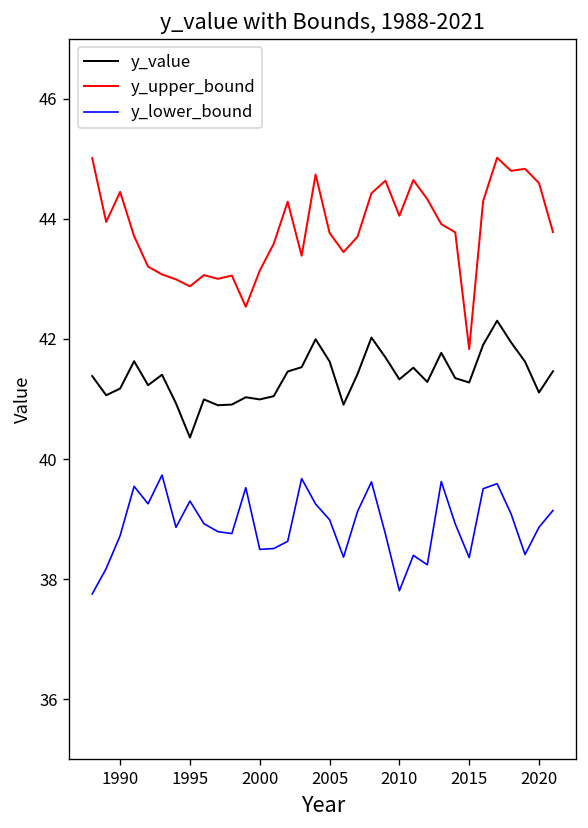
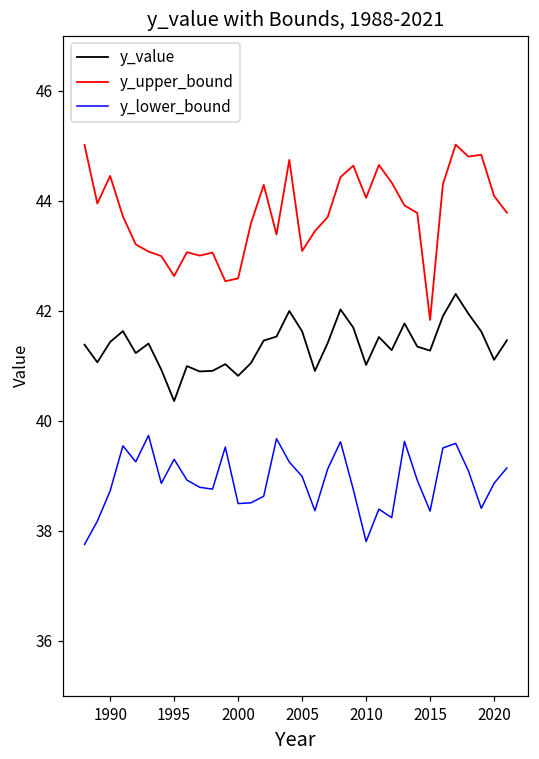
y_value, 1990: 41.2 -> 41.4
y_upper_bound, 1995: 42.9 -> 42.6
y_value, 2000: 41.0 -> 40.8
y_upper_bound, 2000: 43.1 -> 42.6
y_upper_bound, 2005: 43.8 -> 43.1
y_value, 2010: 41.3 -> 41.0
y_upper_bound, 2020: 44.6 -> 44.1
